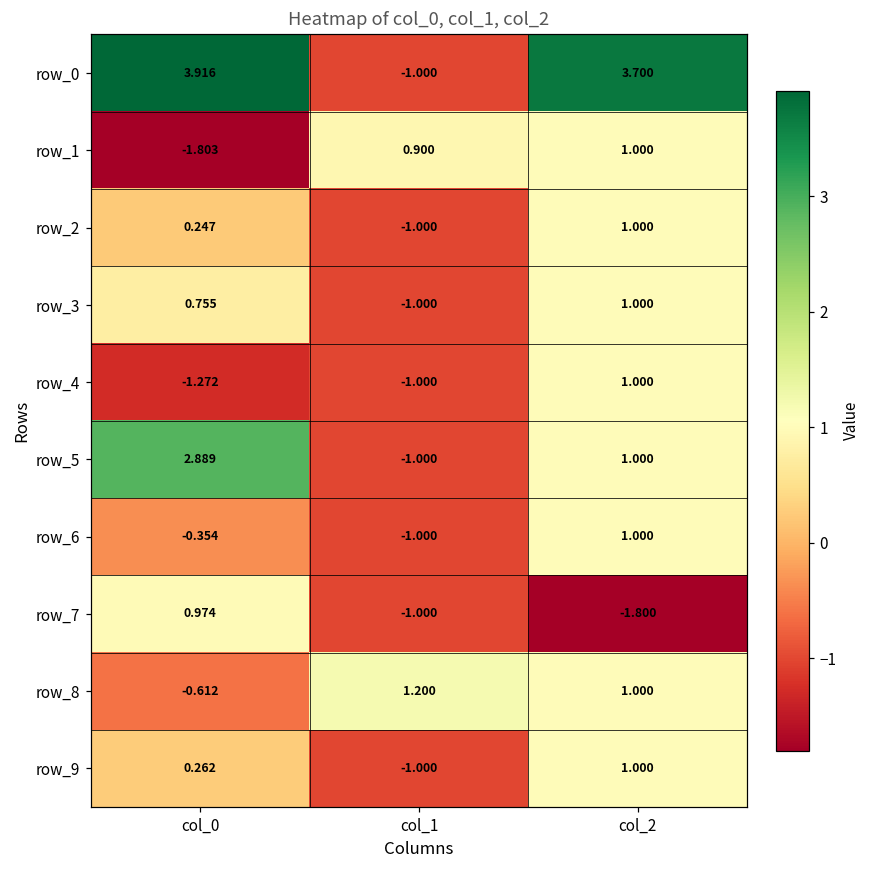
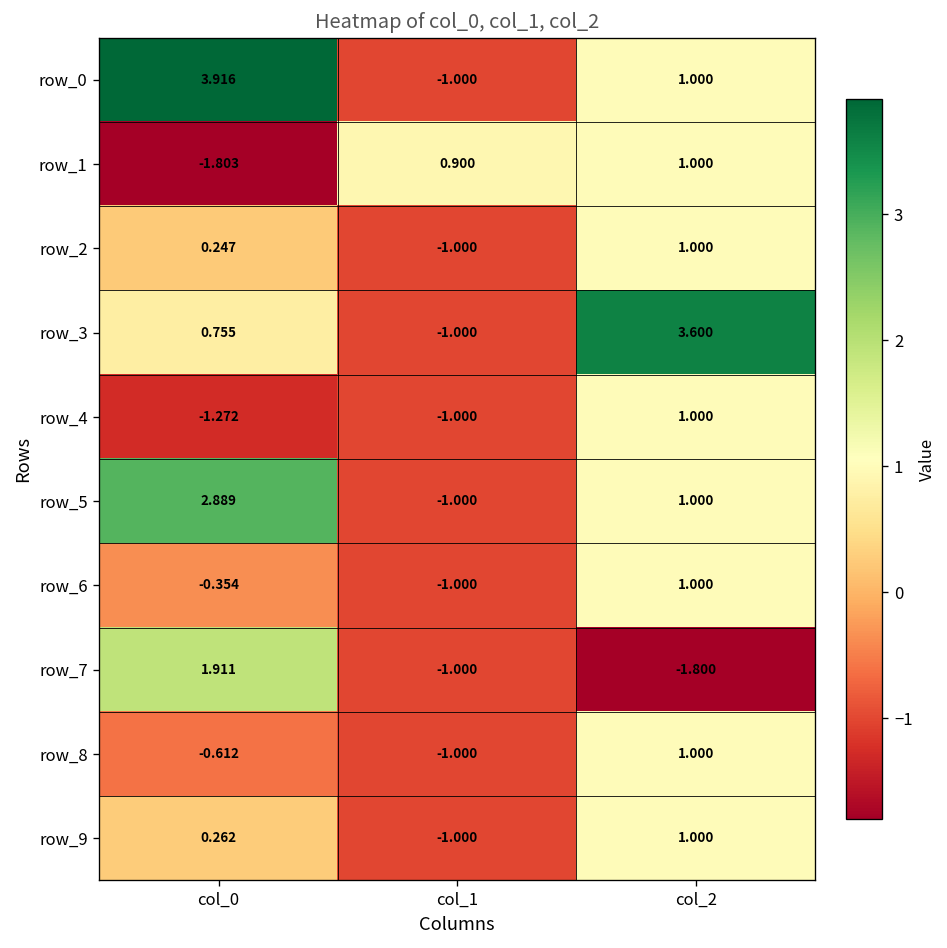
row_0, col_2: 3.700 -> 1.000
row_3, col_2: 1.000 -> 3.600
row_7, col_0: 0.974 -> 1.911
row_8, col_1: 1.200 -> -1.000
